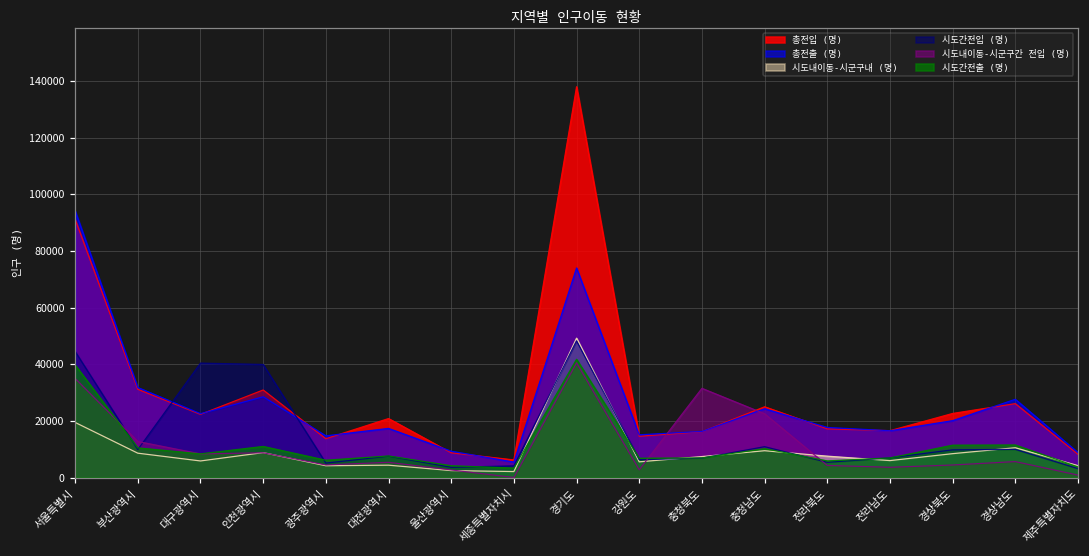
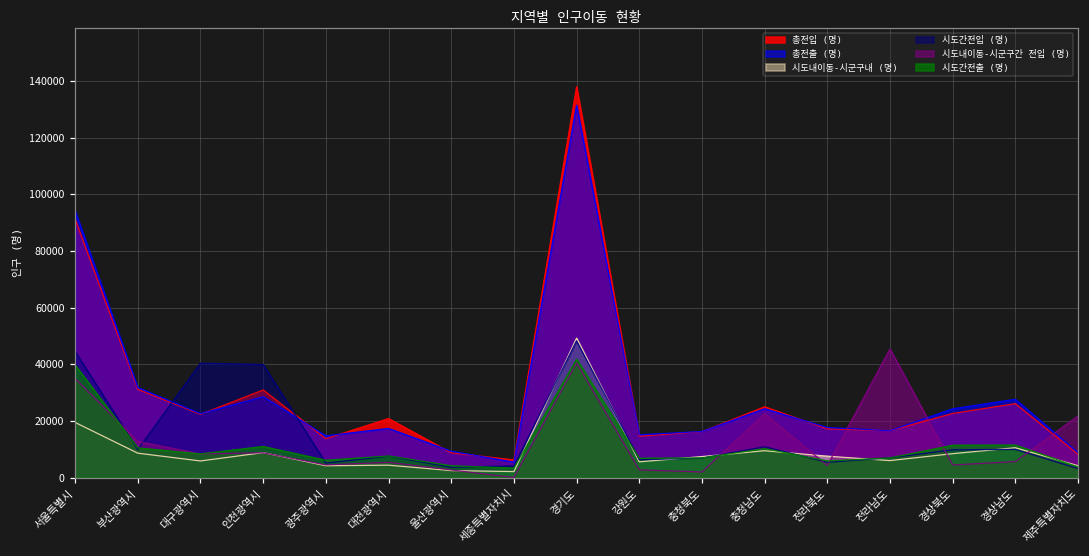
총전출 (명), 경기도: 74000 -> 132000
시도내이동-시군구간 전입 (명), 충청북도: 32000 -> 2000
시도내이동-시군구간 전입 (명), 전라남도: 4000 -> 45000
총전출 (명), 경상북도: 20000 -> 24000
시도내이동-시군구간 전입 (명), 제주특별자치도: 1000 -> 22000
